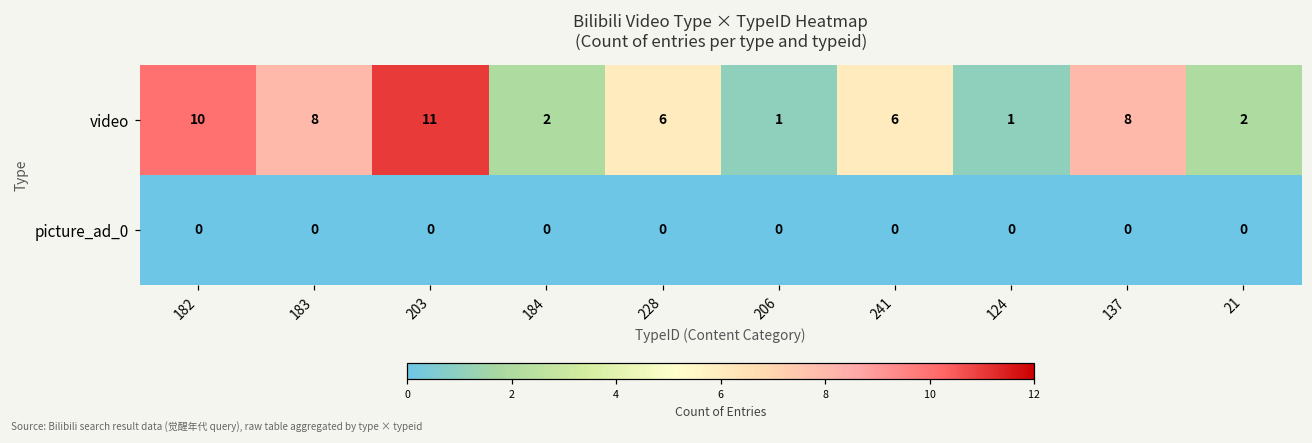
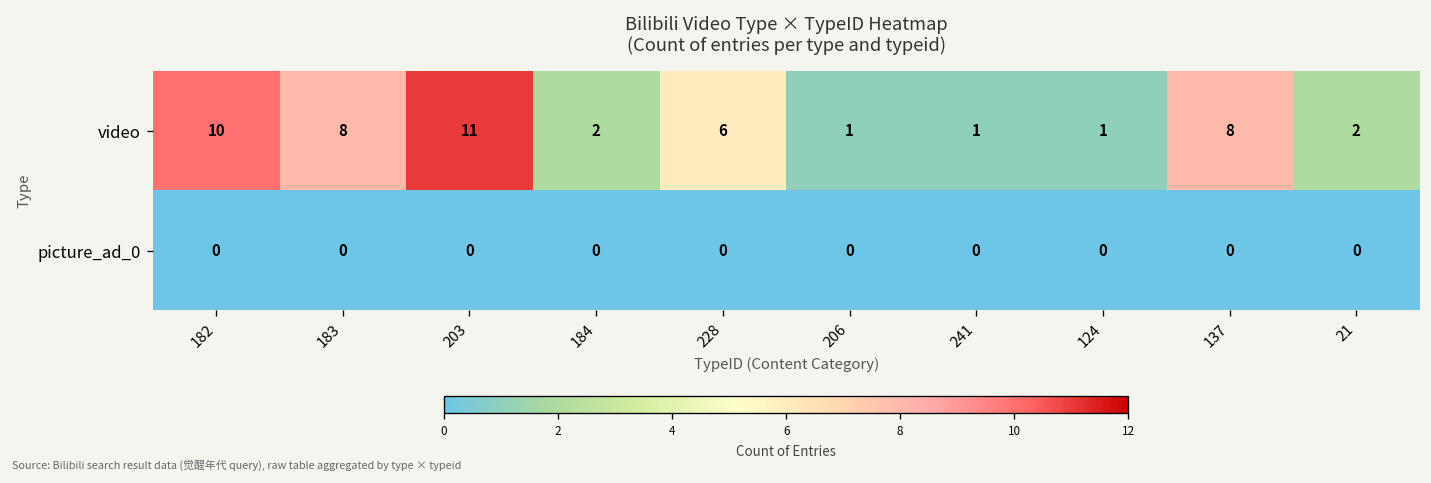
video, 241: 6 -> 1
